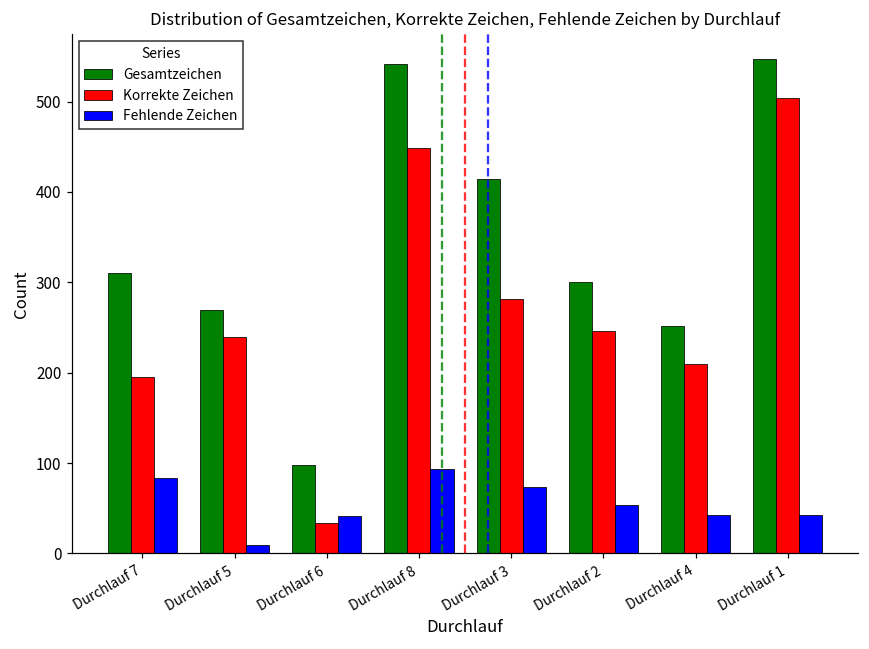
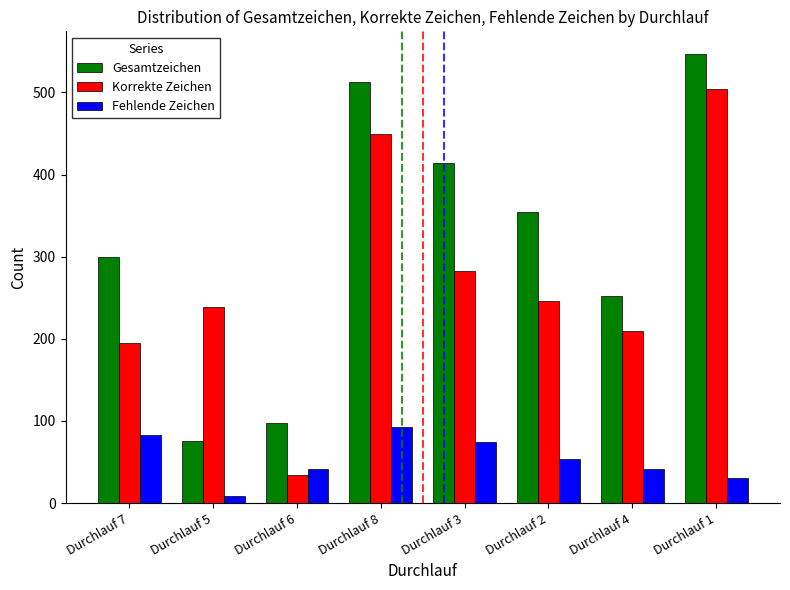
Gesamtzeichen, Durchlauf 7: 310 -> 300
Gesamtzeichen, Durchlauf 5: 270 -> 80
Gesamtzeichen, Durchlauf 8: 540 -> 510
Gesamtzeichen, Durchlauf 2: 300 -> 360
Fehlende Zeichen, Durchlauf 1: 40 -> 30
